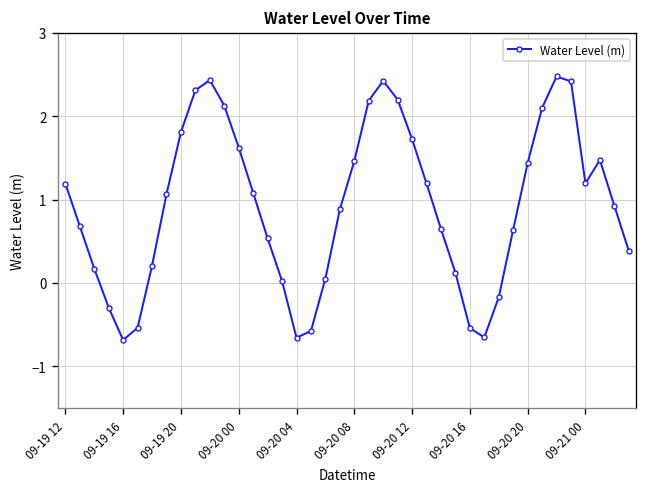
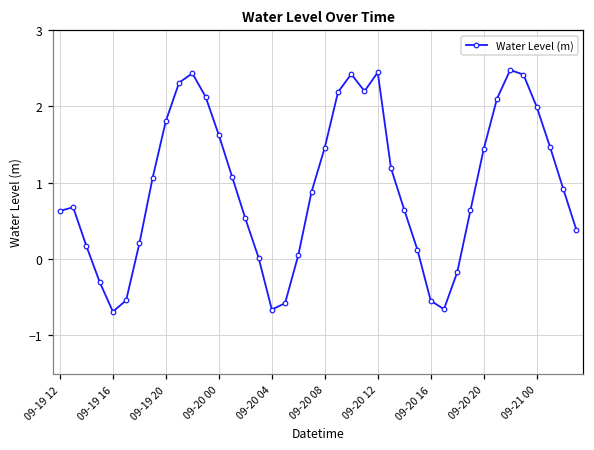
09-19 12: 1.2 -> 0.6
09-20 12: 1.7 -> 2.4
09-21 00: 1.2 -> 2.0
